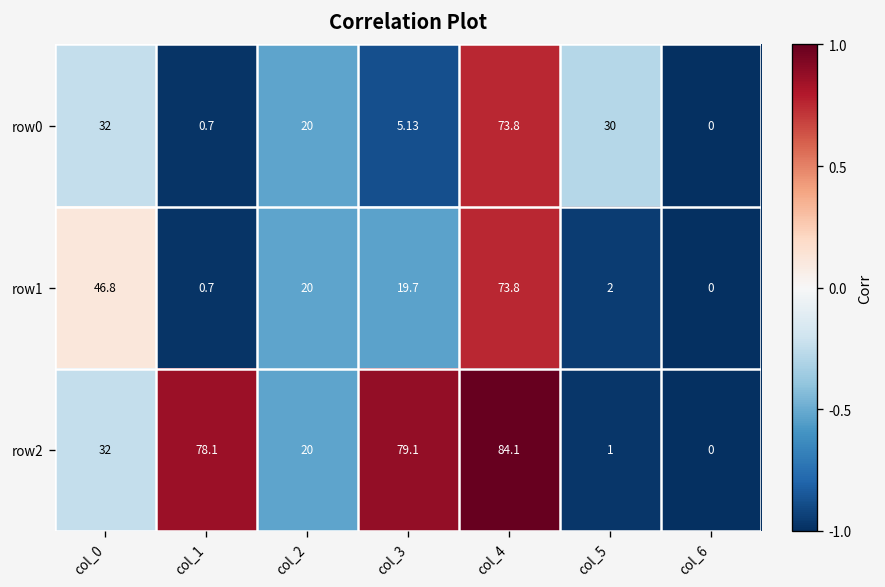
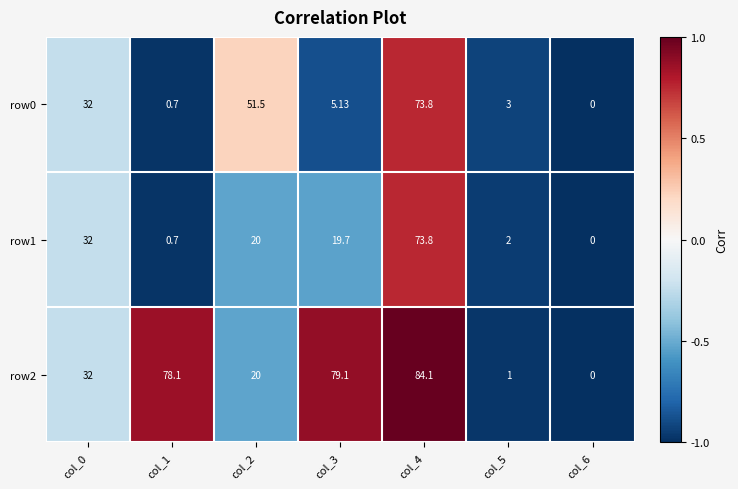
row0, col_2: 20 -> 51.5
row0, col_5: 30 -> 3
row1, col_0: 46.8 -> 32
